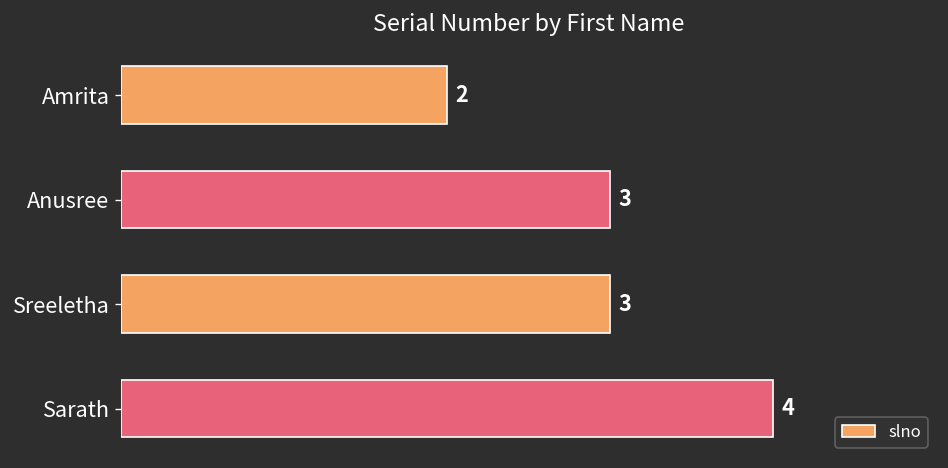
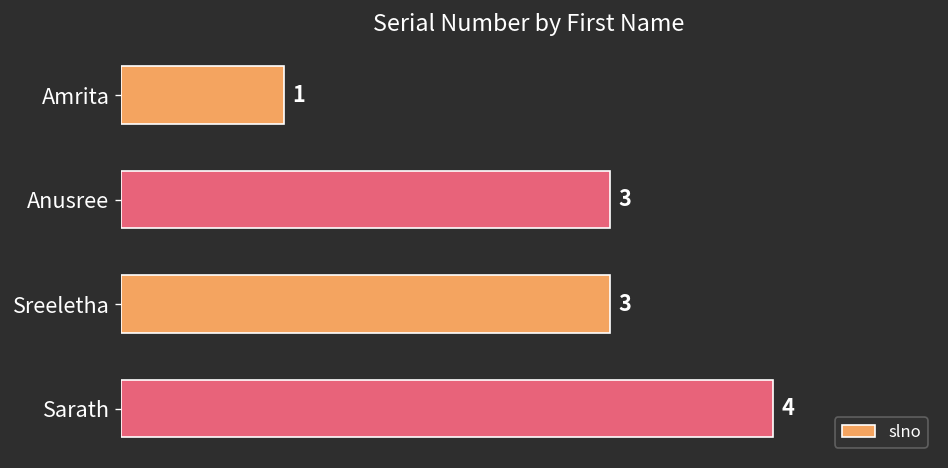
Amrita: 2 -> 1
